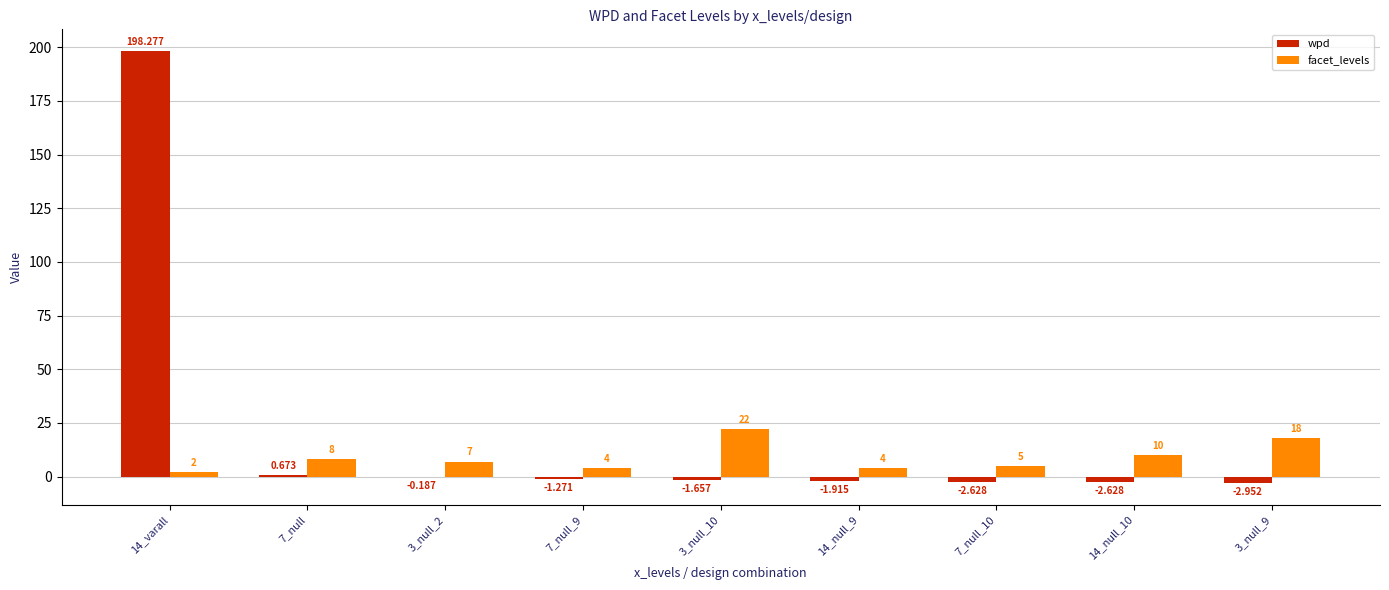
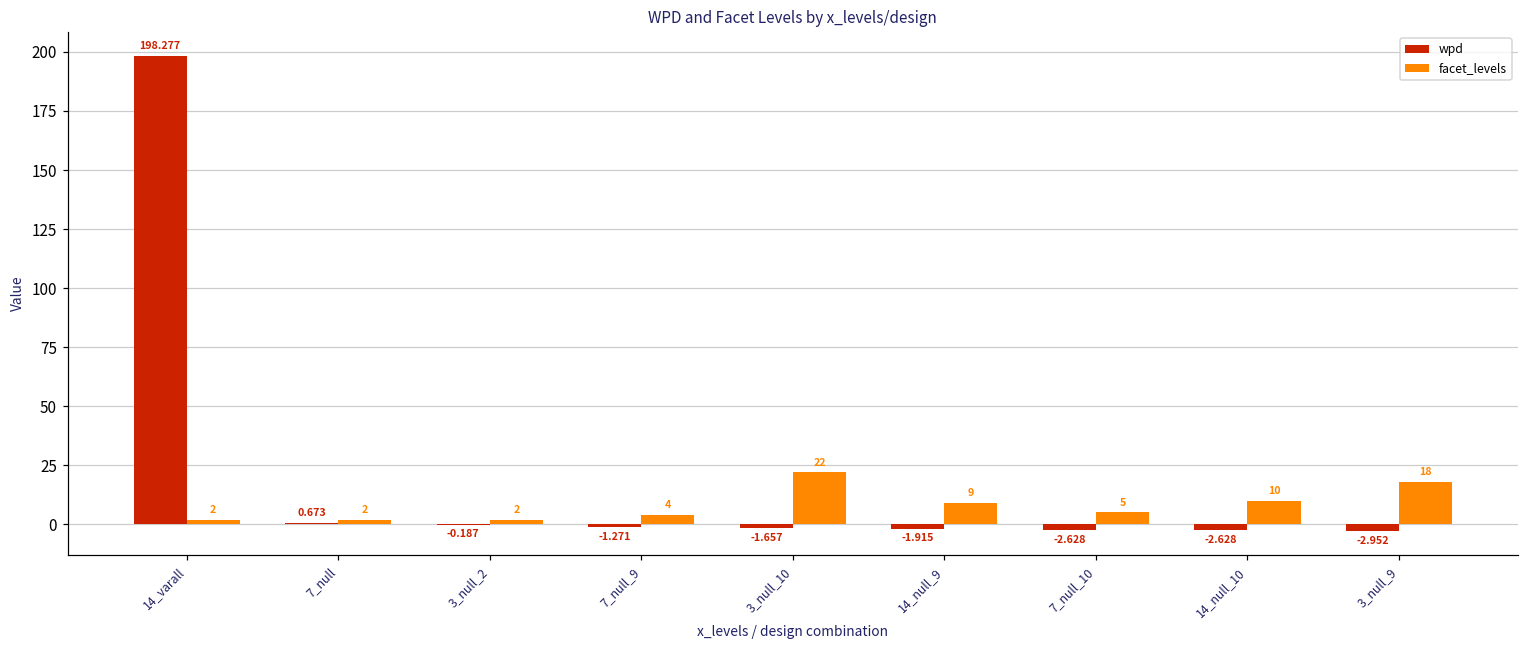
facet_levels, 7_null: 8 -> 2
facet_levels, 3_null_2: 7 -> 2
facet_levels, 14_null_9: 4 -> 9
